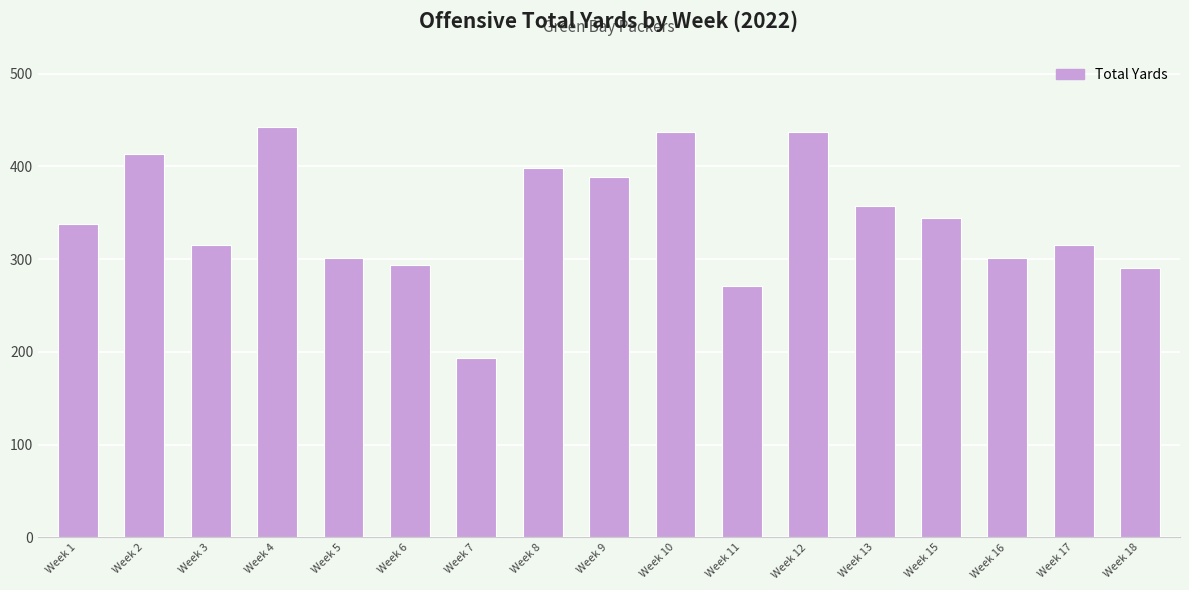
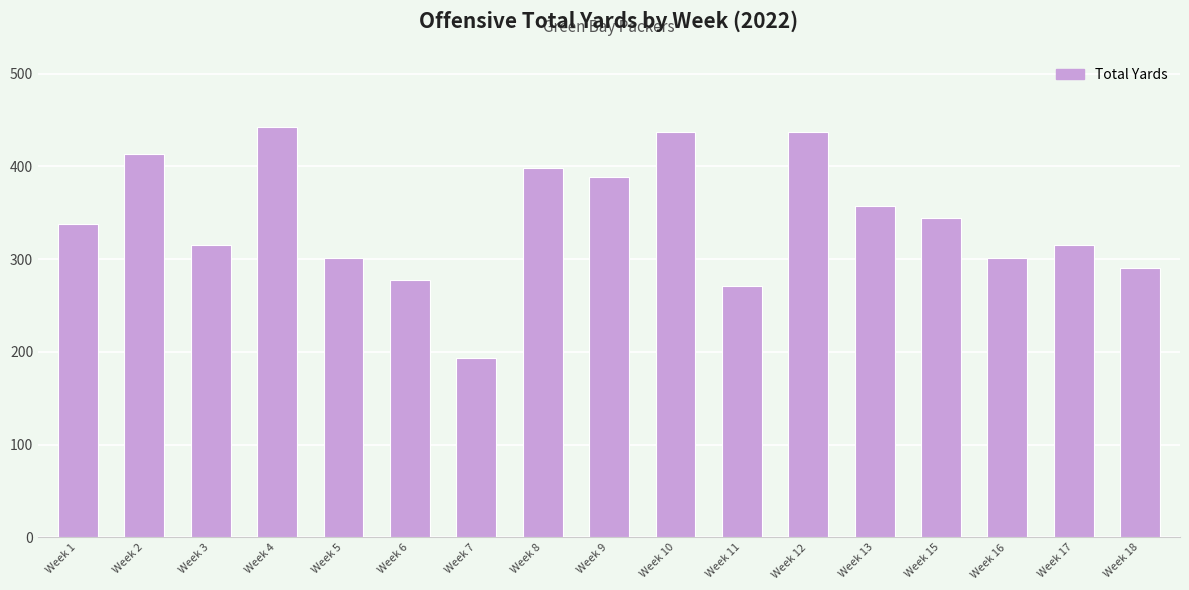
Week 6: 290 -> 280
